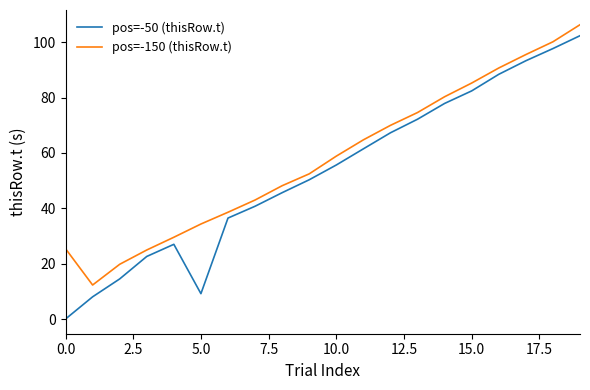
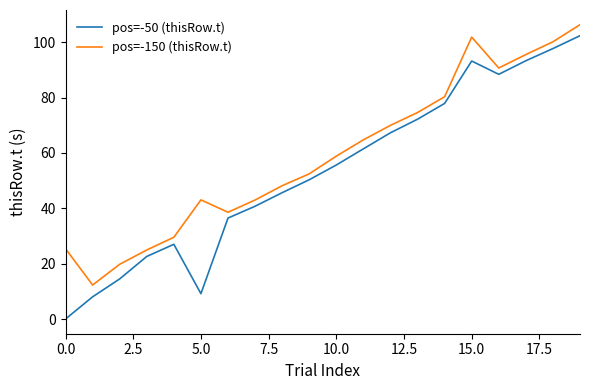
pos=-150 (thisRow.t), 5.0: 34 -> 43
pos=-50 (thisRow.t), 15.0: 82 -> 93
pos=-150 (thisRow.t), 15.0: 85 -> 102
